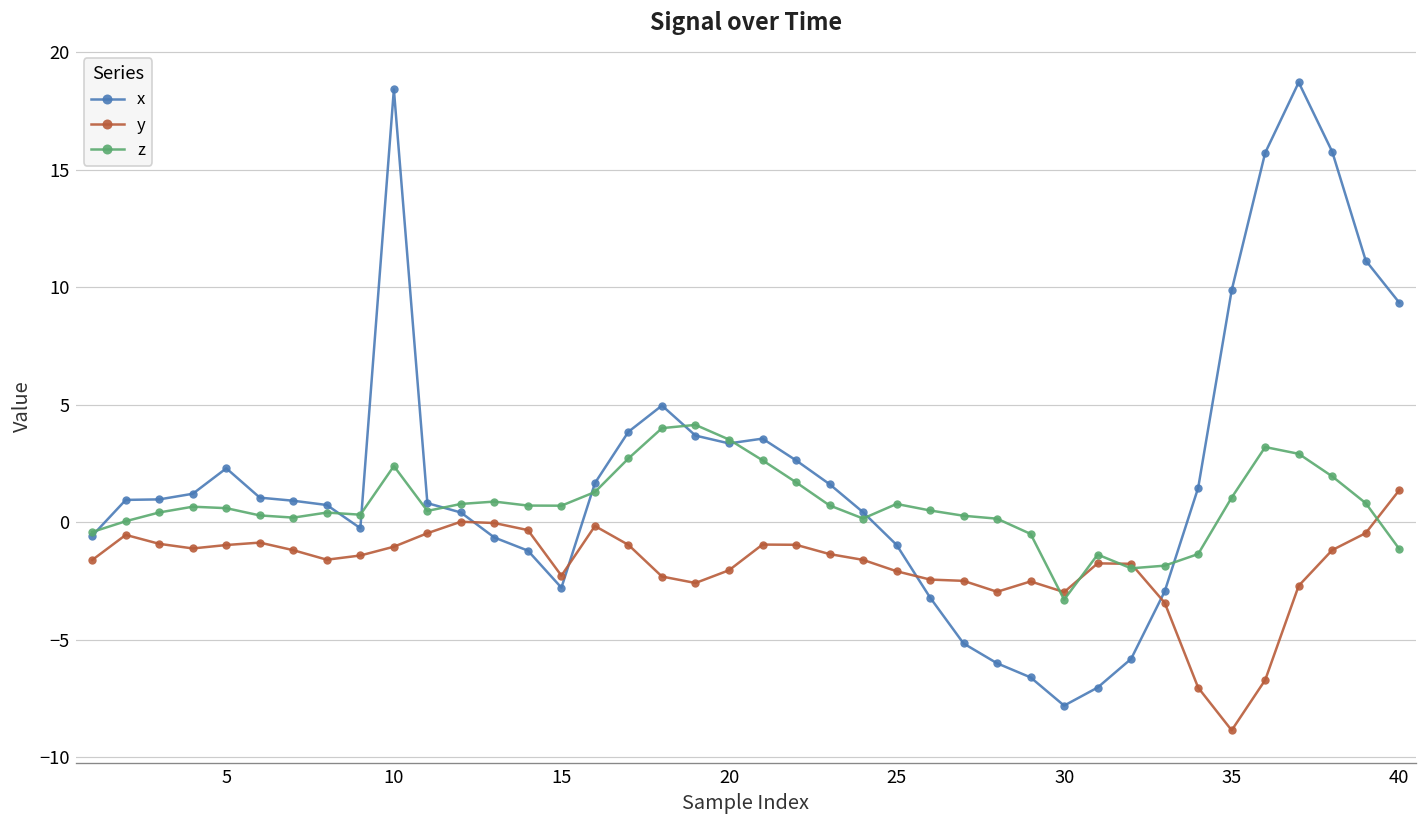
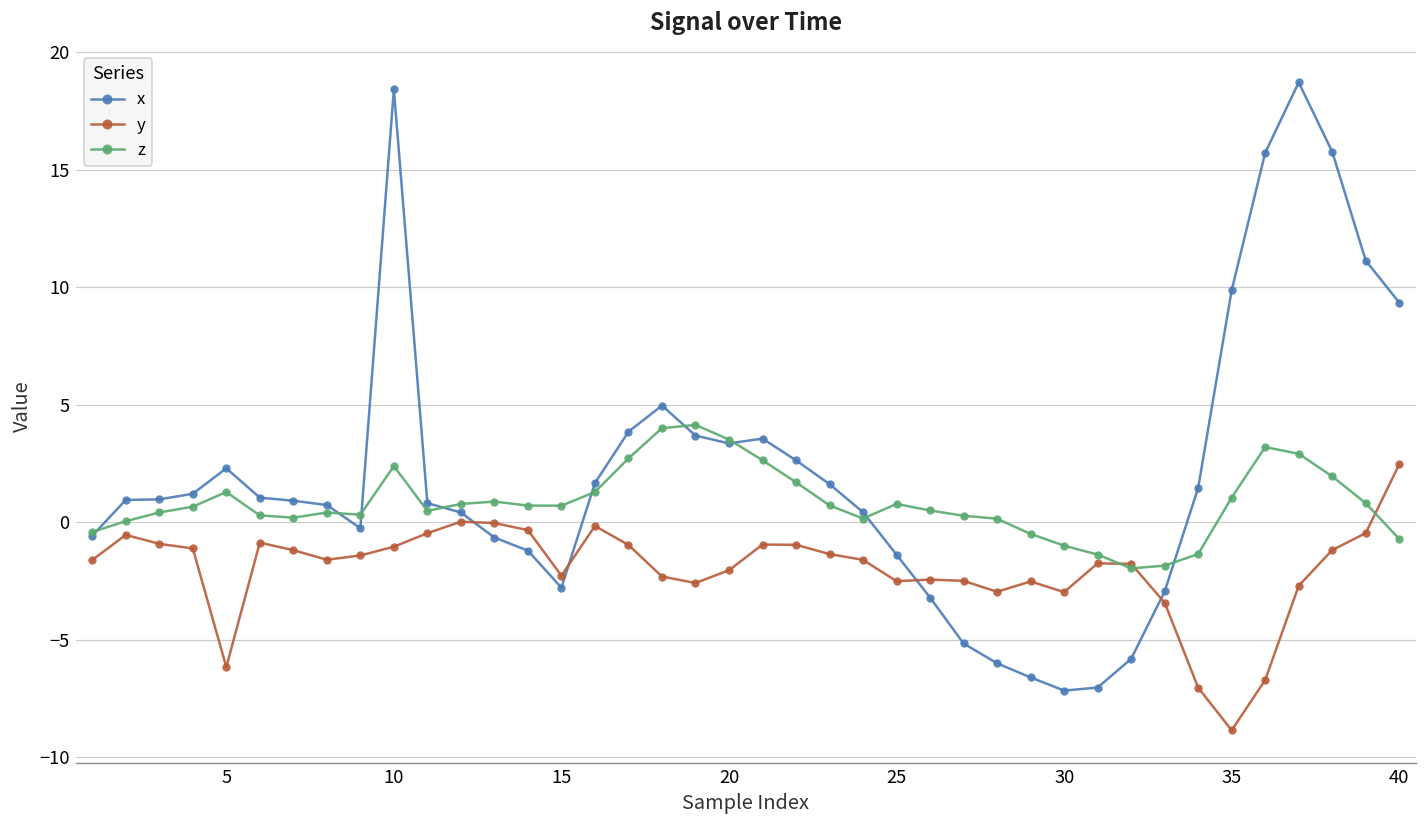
y, 5: -1.0 -> -6.2
z, 5: 0.6 -> 1.3
x, 25: -1.0 -> -1.4
y, 25: -2.1 -> -2.5
x, 30: -7.8 -> -7.2
z, 30: -3.3 -> -1.0
y, 40: 1.4 -> 2.5
z, 40: -1.1 -> -0.7
